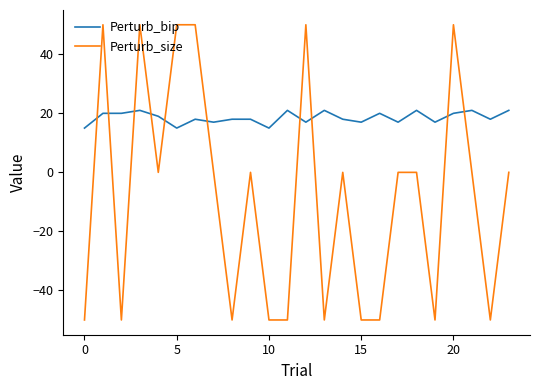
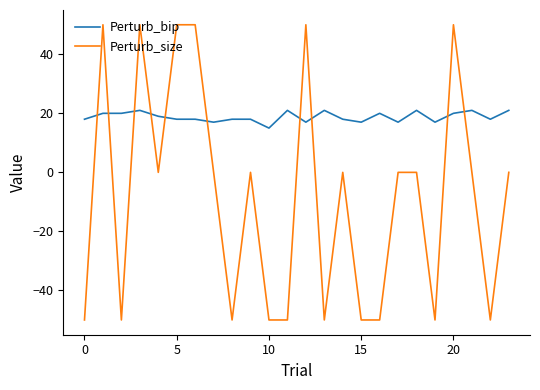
Perturb_bip, 0: 15 -> 18
Perturb_bip, 5: 15 -> 18
